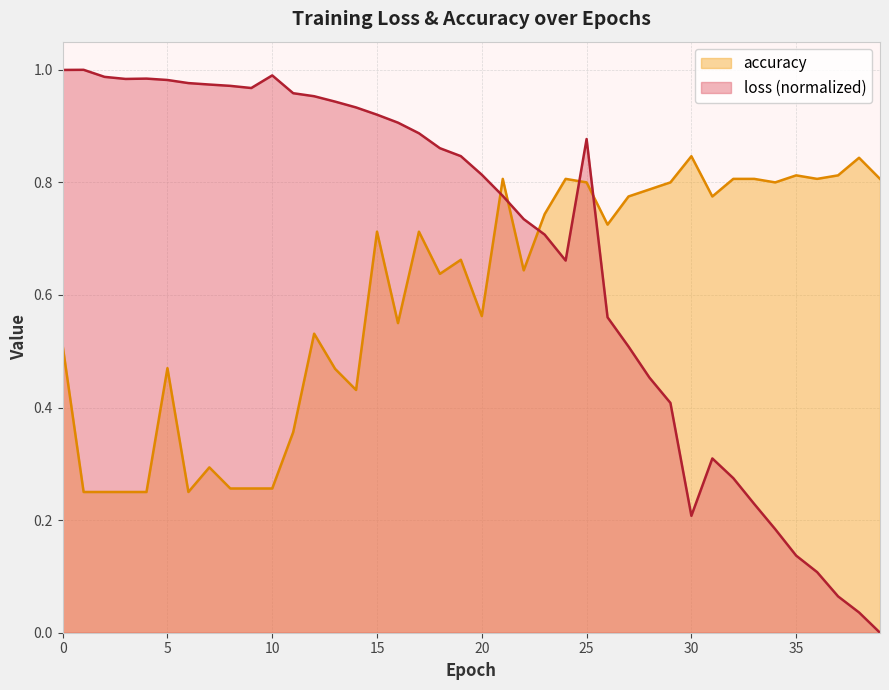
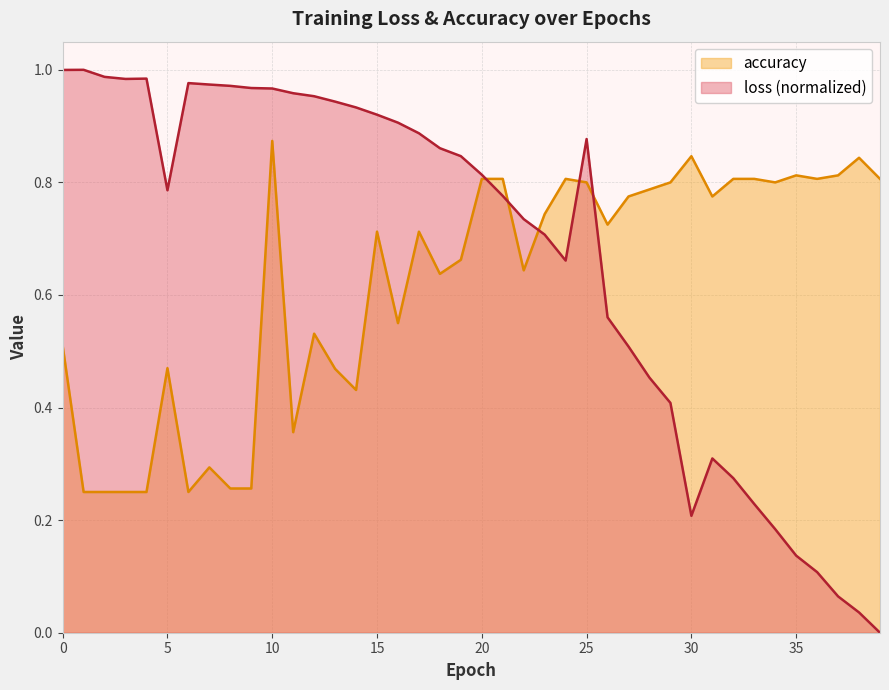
loss (normalized), 5: 0.98 -> 0.79
accuracy, 10: 0.26 -> 0.87
loss (normalized), 10: 0.99 -> 0.97
accuracy, 20: 0.56 -> 0.81
